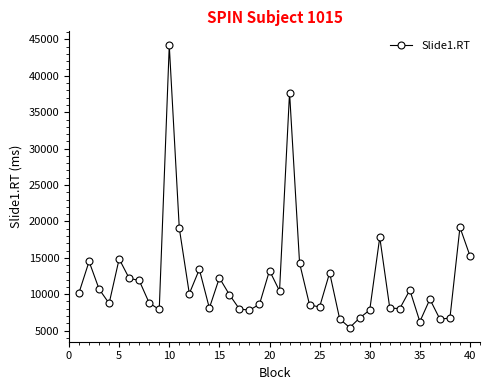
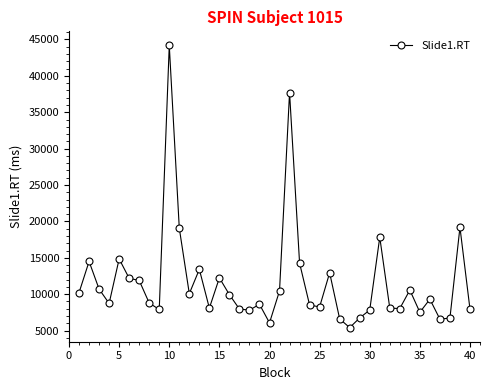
20: 13000 -> 6000
35: 6000 -> 8000
40: 15000 -> 8000
